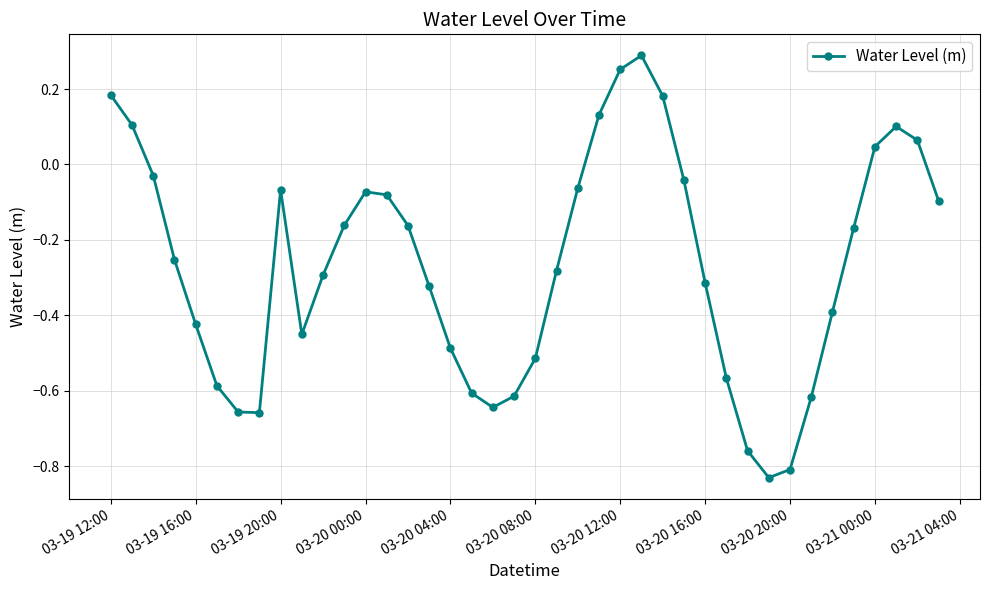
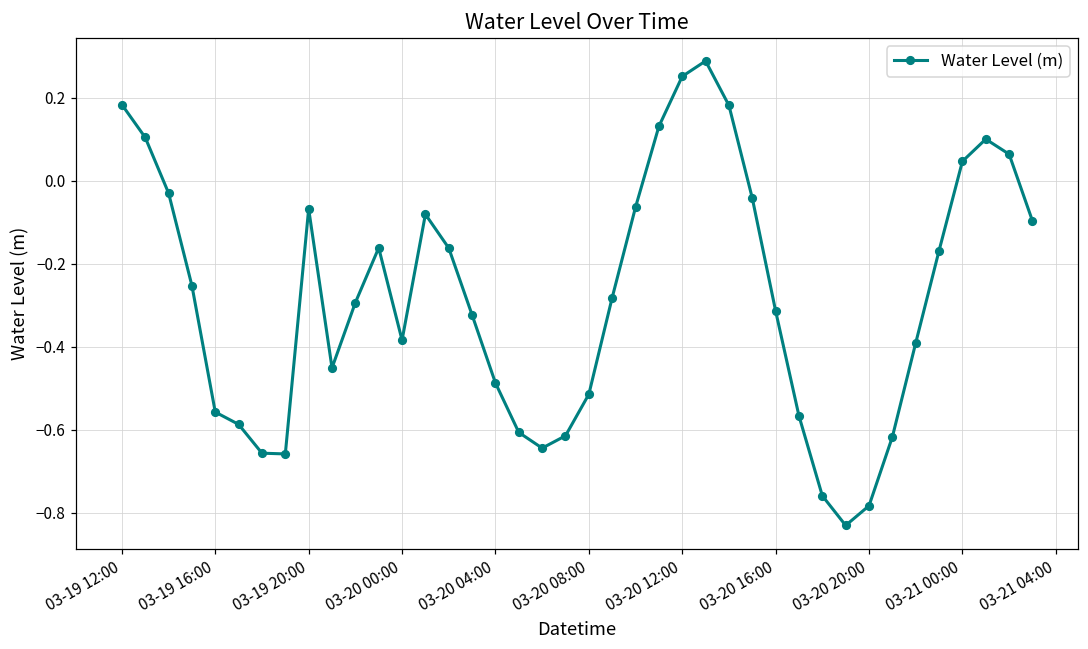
03-19 16:00: -0.42 -> -0.56
03-20 00:00: -0.07 -> -0.38
03-20 20:00: -0.81 -> -0.78
